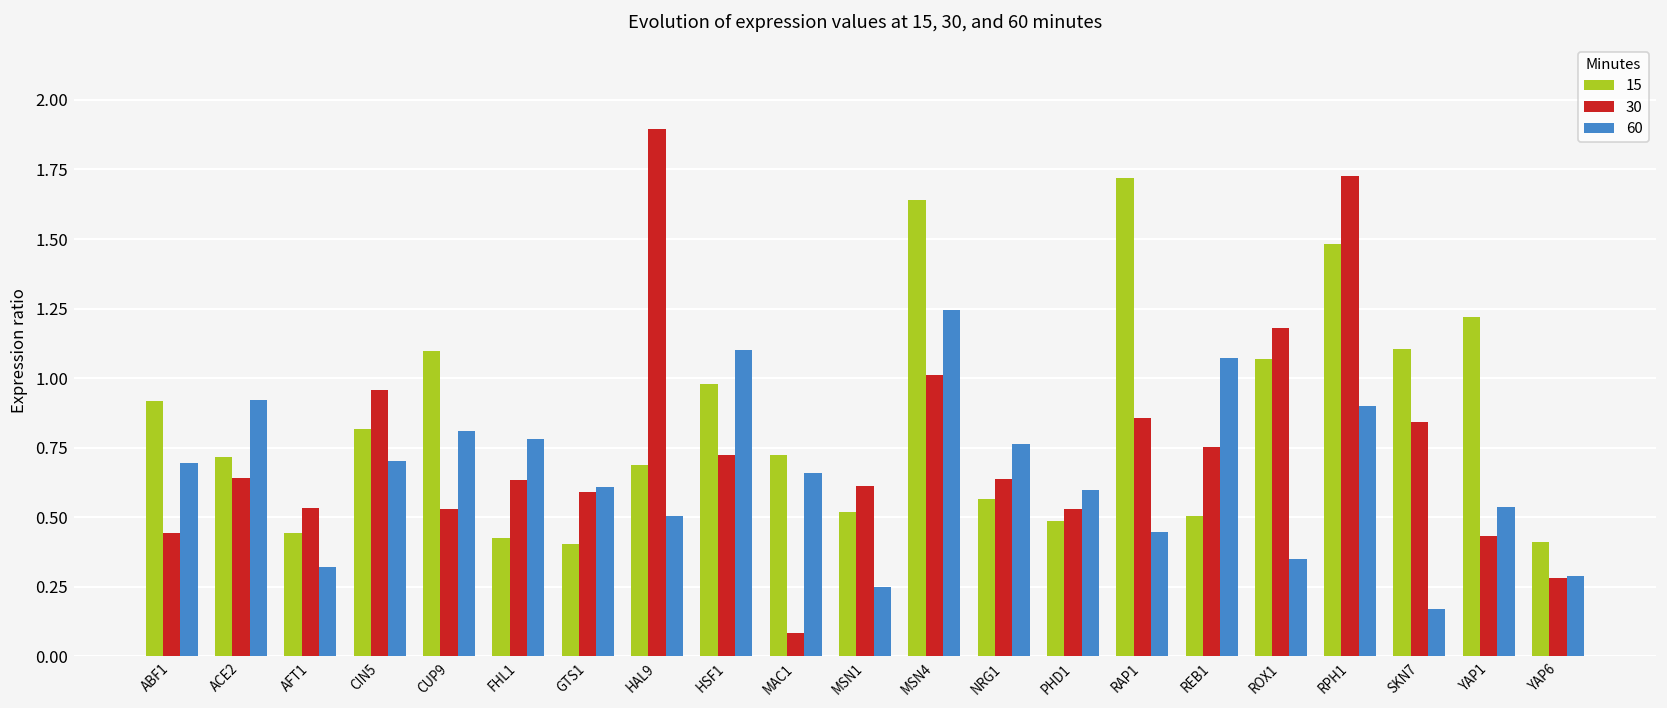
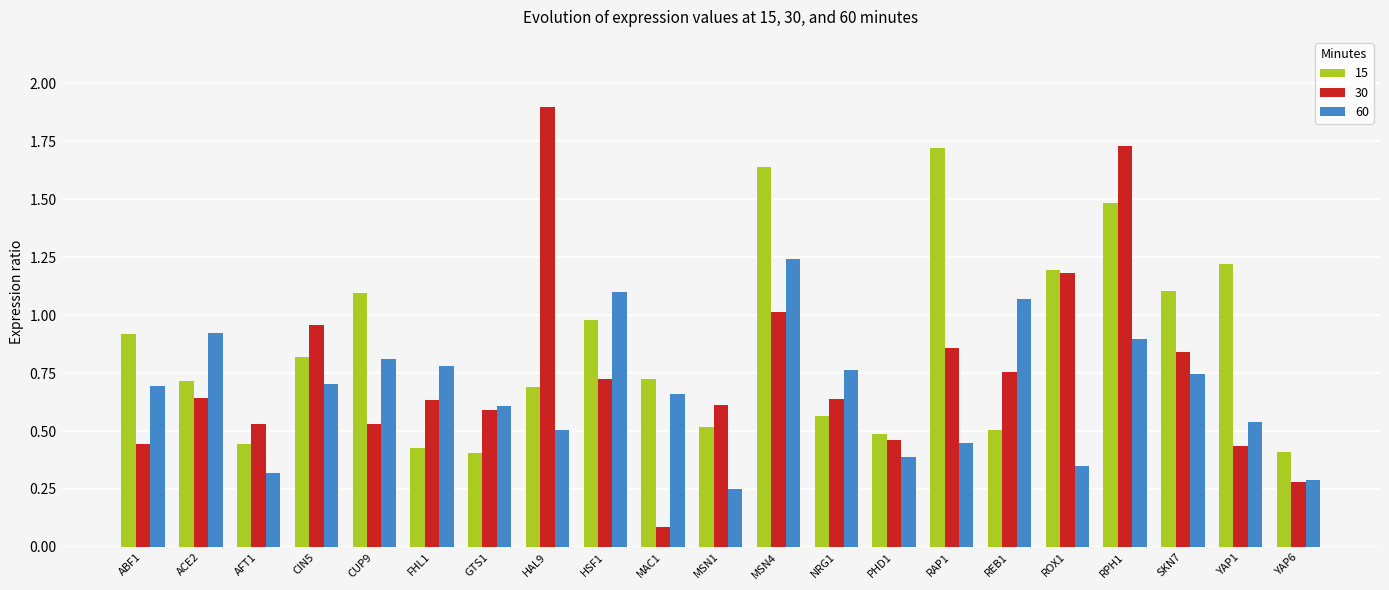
30, PHD1: 0.53 -> 0.46
60, PHD1: 0.60 -> 0.39
15, ROX1: 1.07 -> 1.20
60, SKN7: 0.17 -> 0.75
